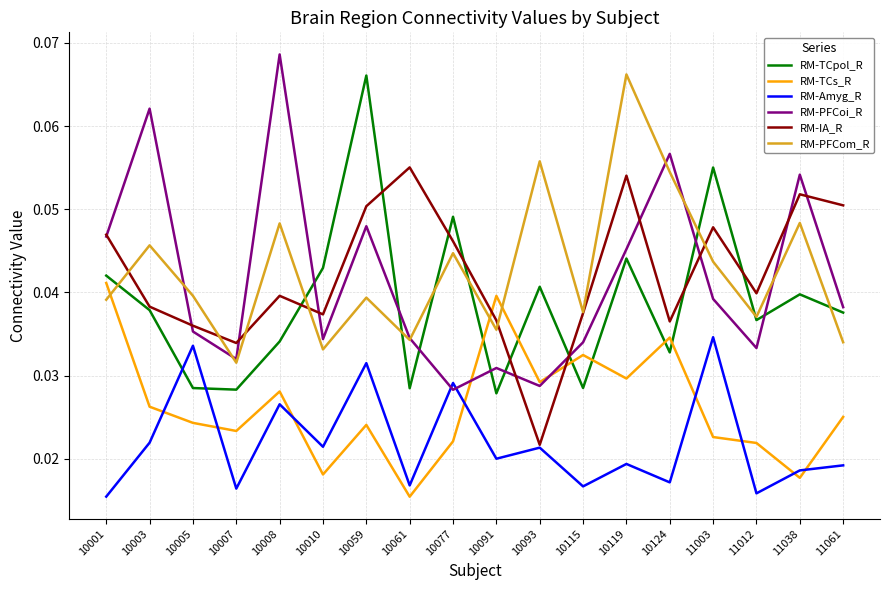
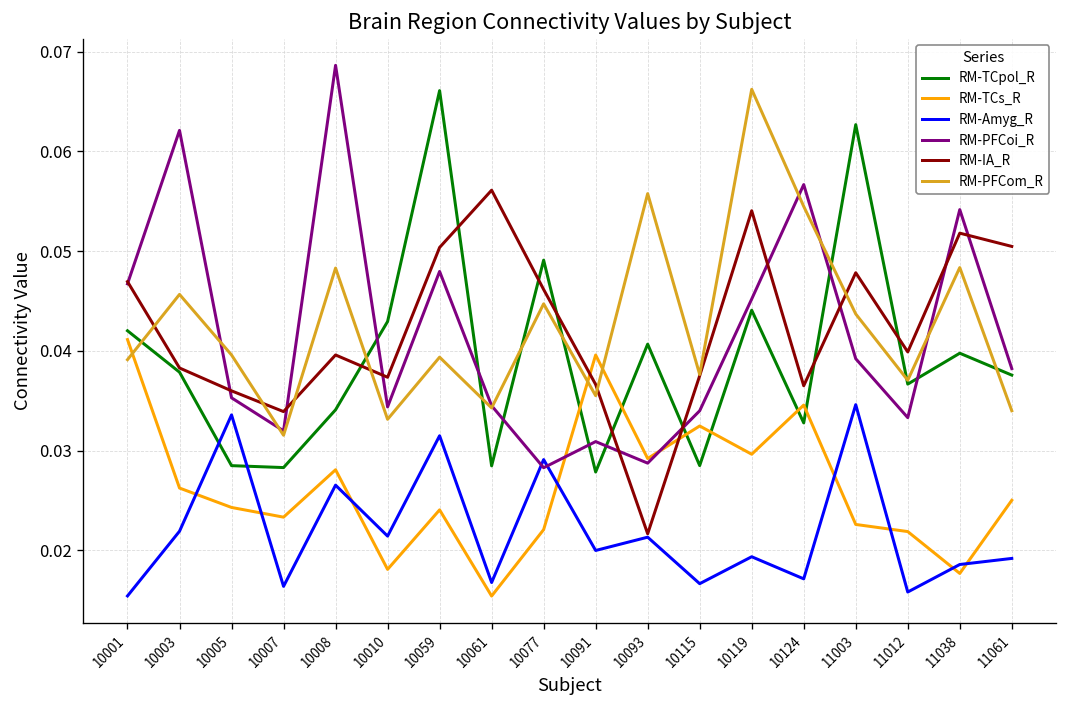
RM-IA_R, 10061: 0.055 -> 0.056
RM-TCpol_R, 11003: 0.055 -> 0.063
